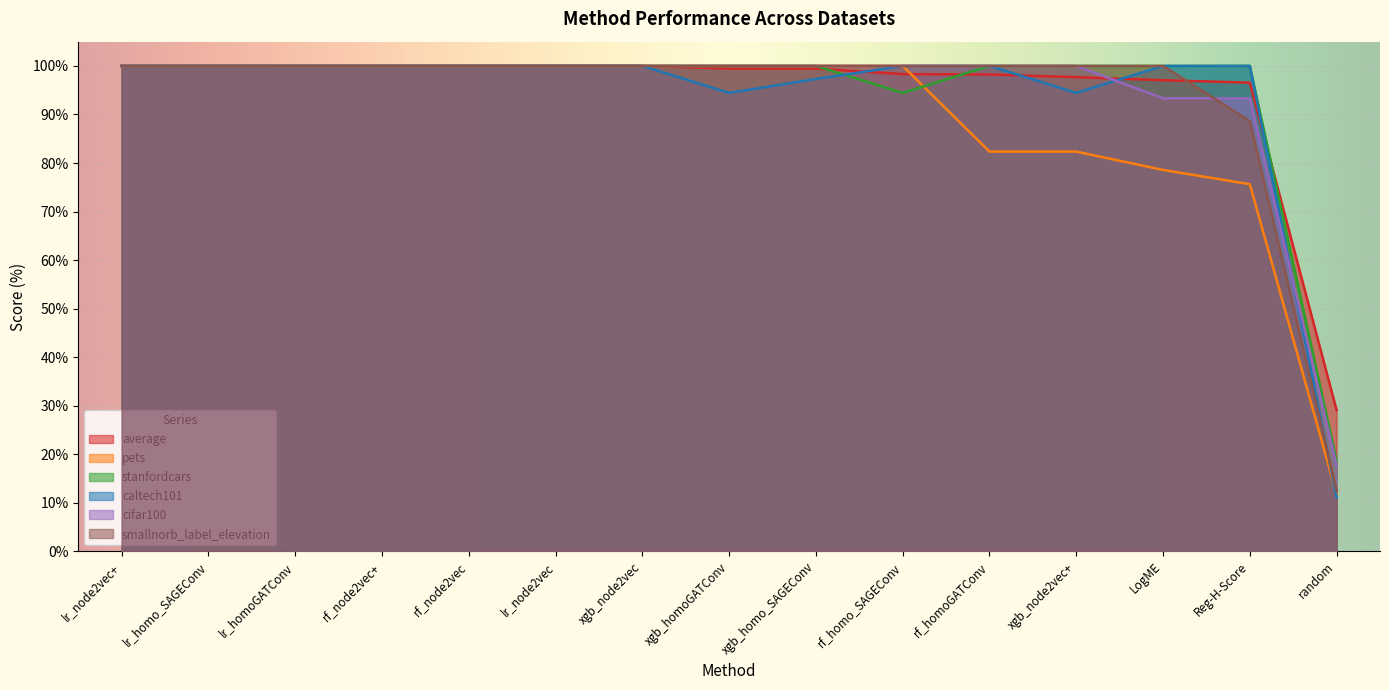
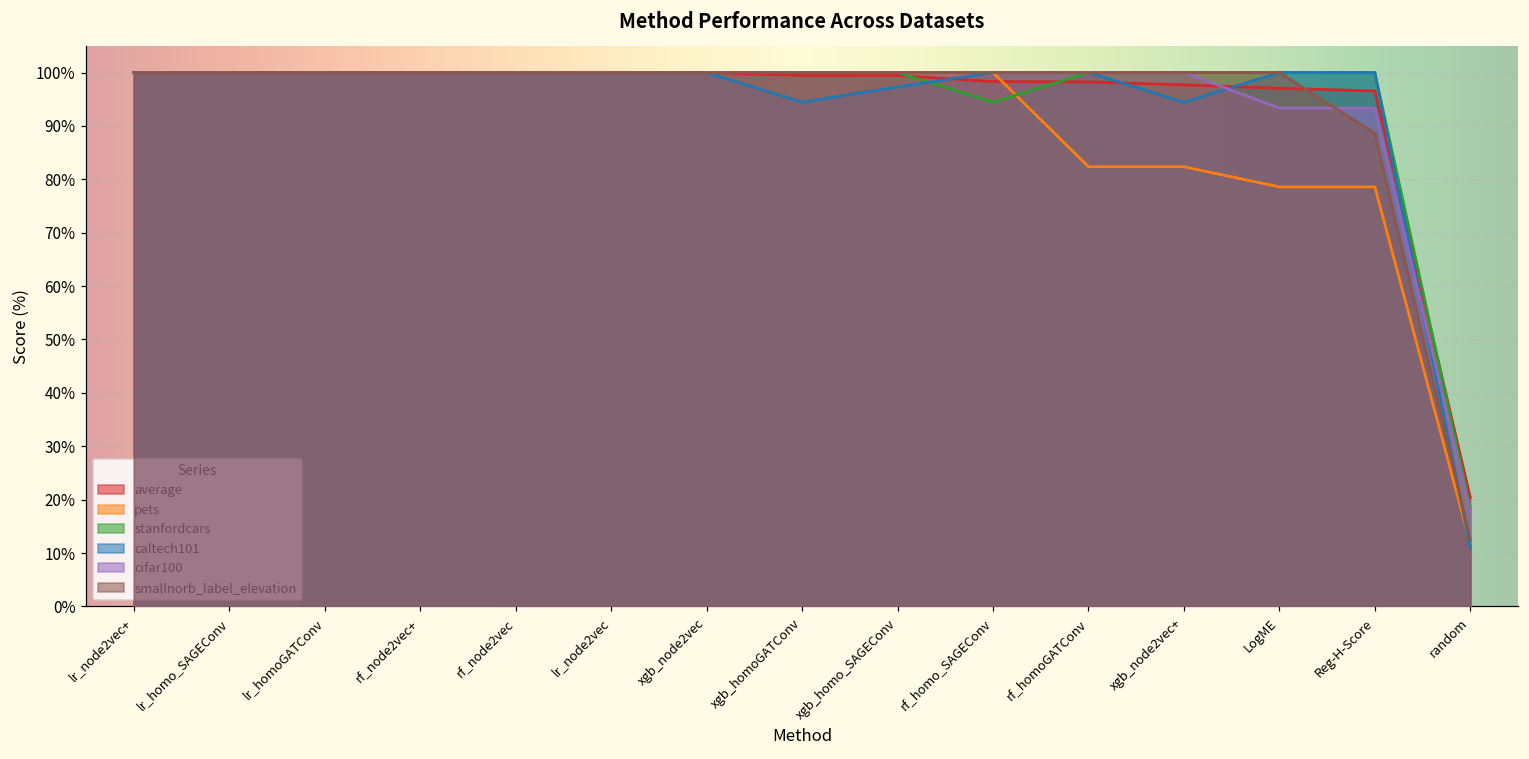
pets, Reg-H-Score: 76% -> 79%
average, random: 29% -> 20%
